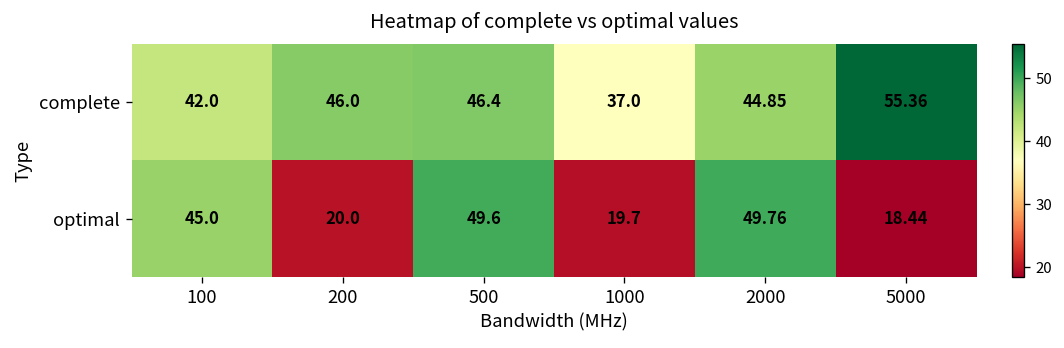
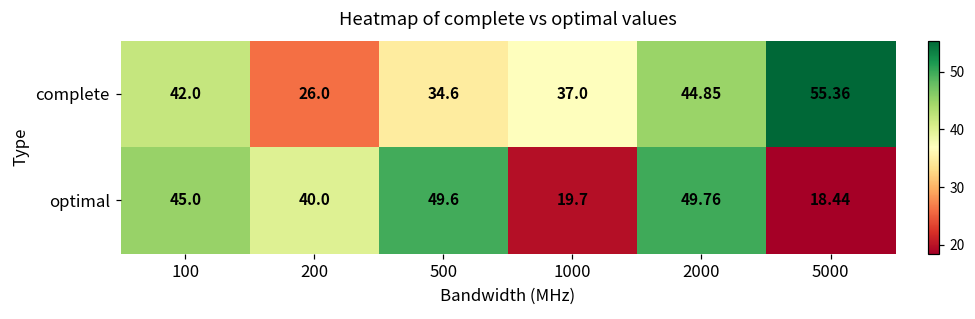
complete, 200: 46.0 -> 26.0
complete, 500: 46.4 -> 34.6
optimal, 200: 20.0 -> 40.0
